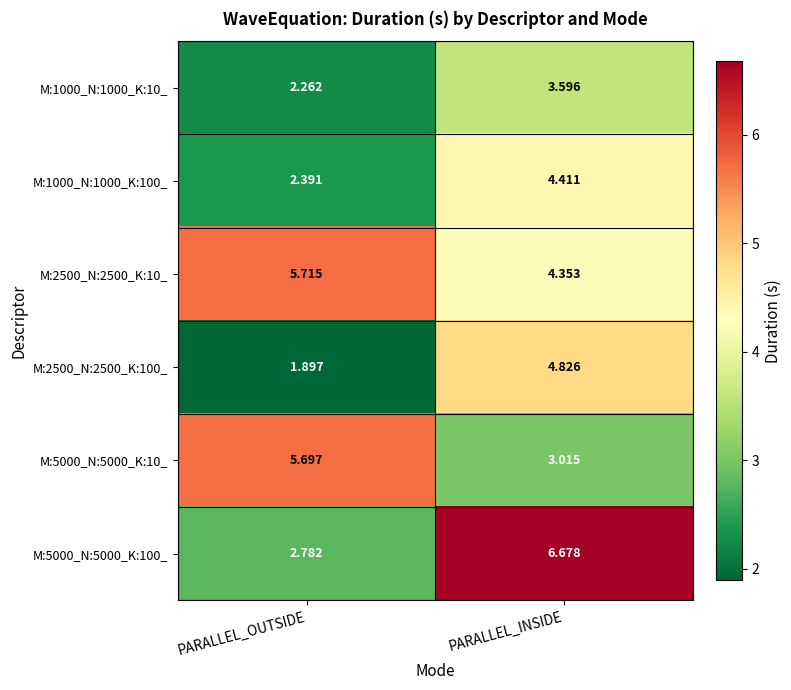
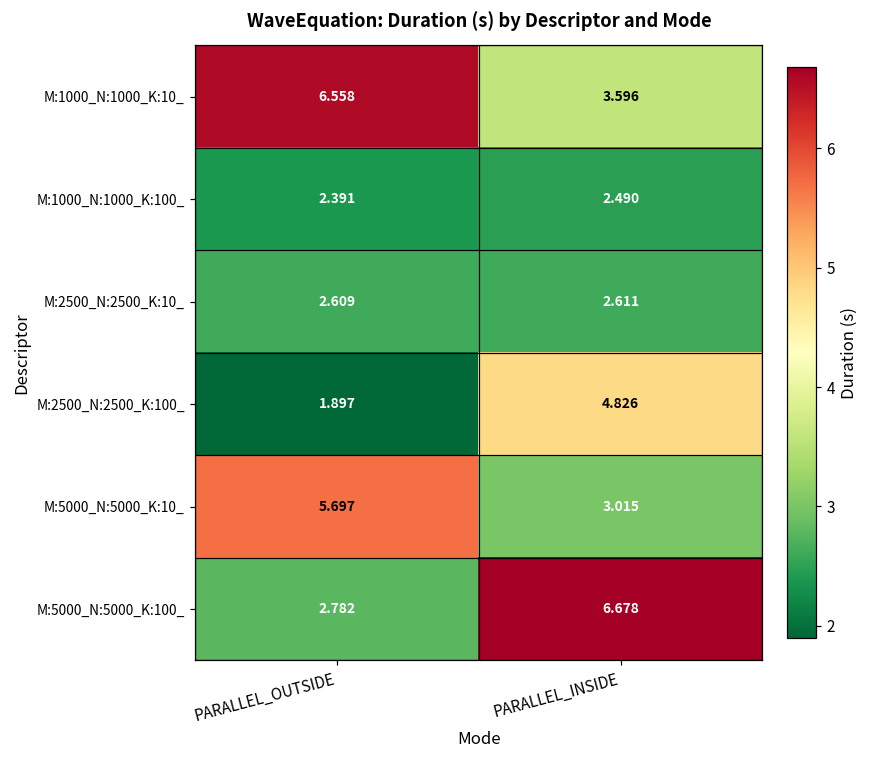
M:1000_N:1000_K:10_, PARALLEL_OUTSIDE: 2.262 -> 6.558
M:1000_N:1000_K:100_, PARALLEL_INSIDE: 4.411 -> 2.490
M:2500_N:2500_K:10_, PARALLEL_OUTSIDE: 5.715 -> 2.609
M:2500_N:2500_K:10_, PARALLEL_INSIDE: 4.353 -> 2.611
